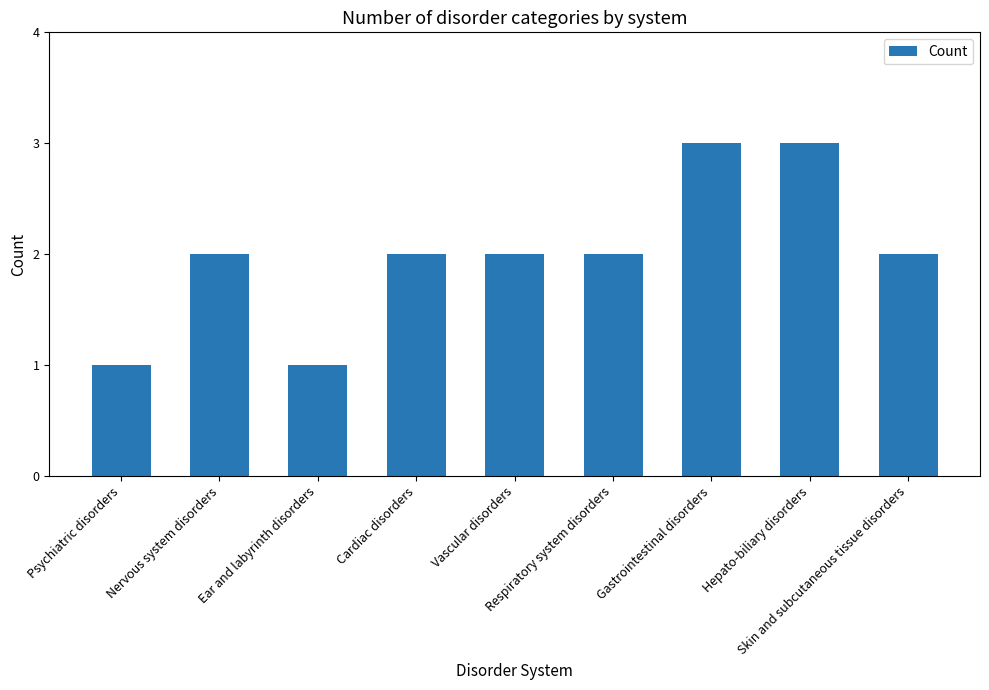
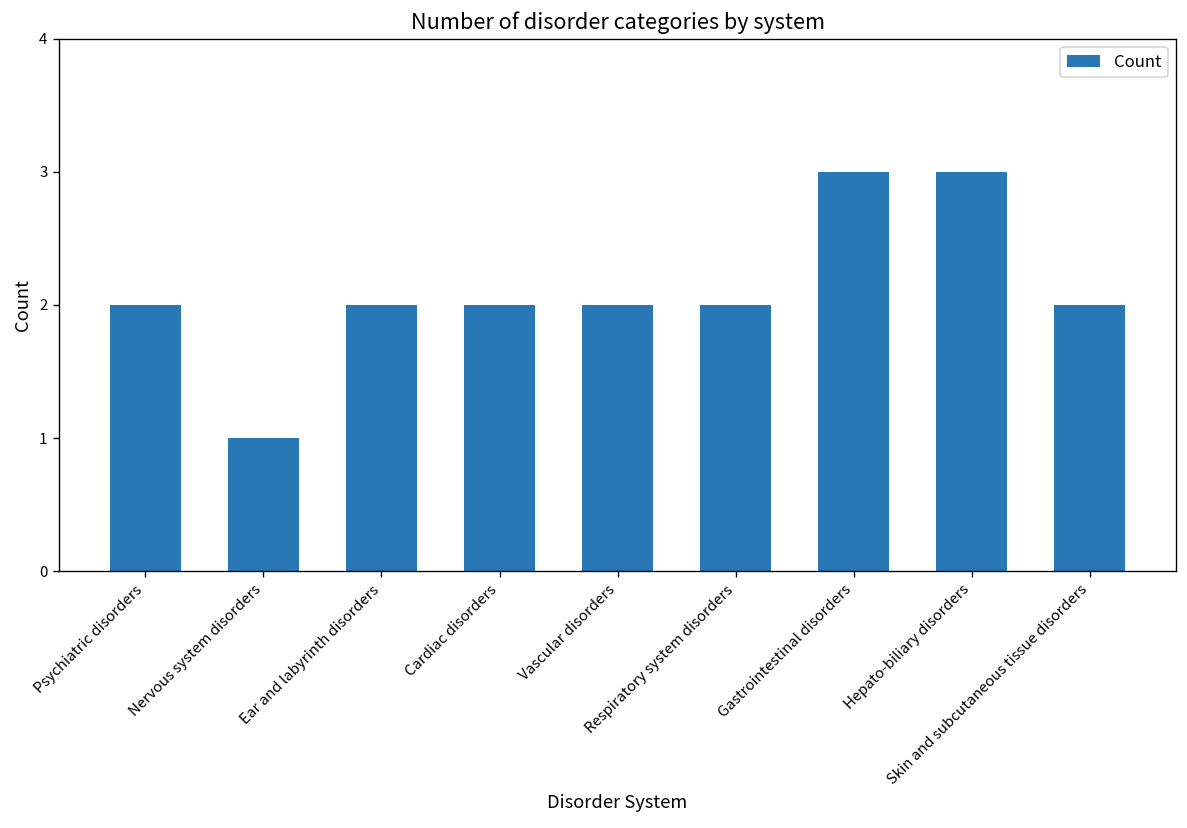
Psychiatric disorders: 1 -> 2
Nervous system disorders: 2 -> 1
Ear and labyrinth disorders: 1 -> 2
